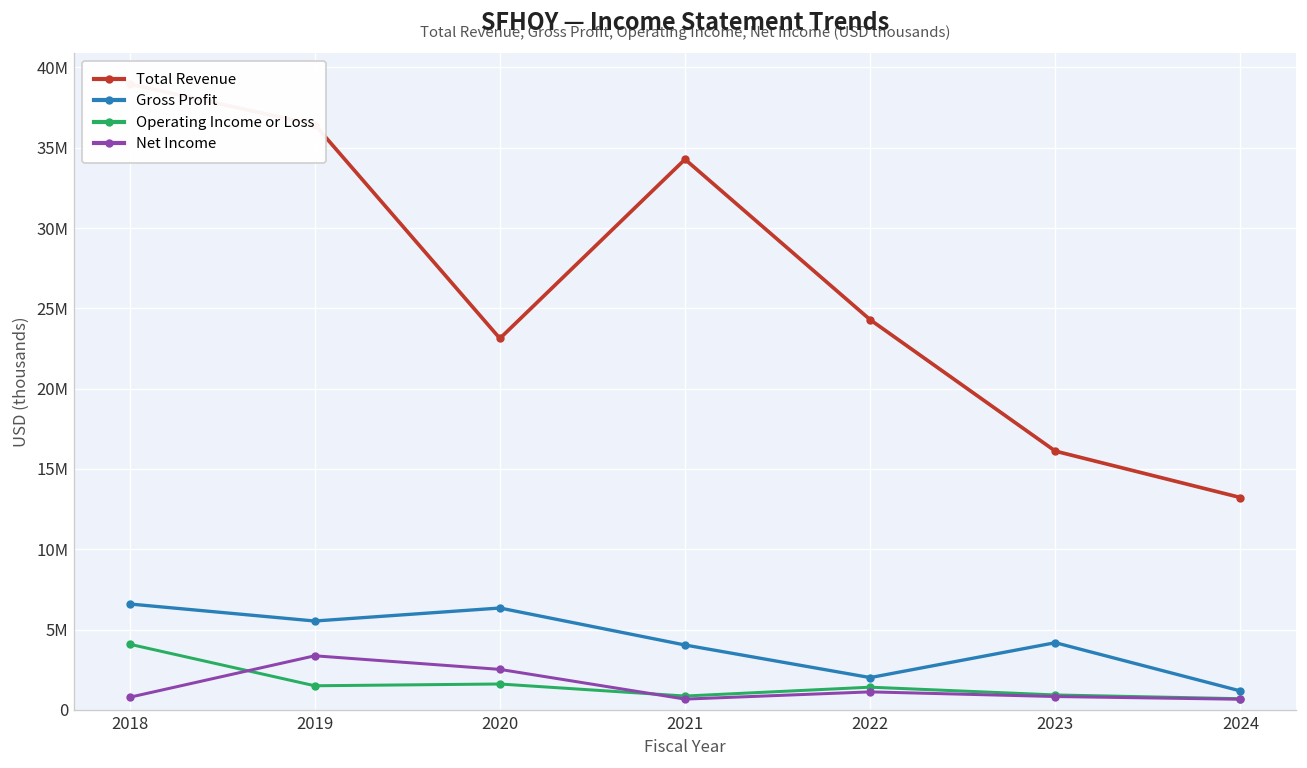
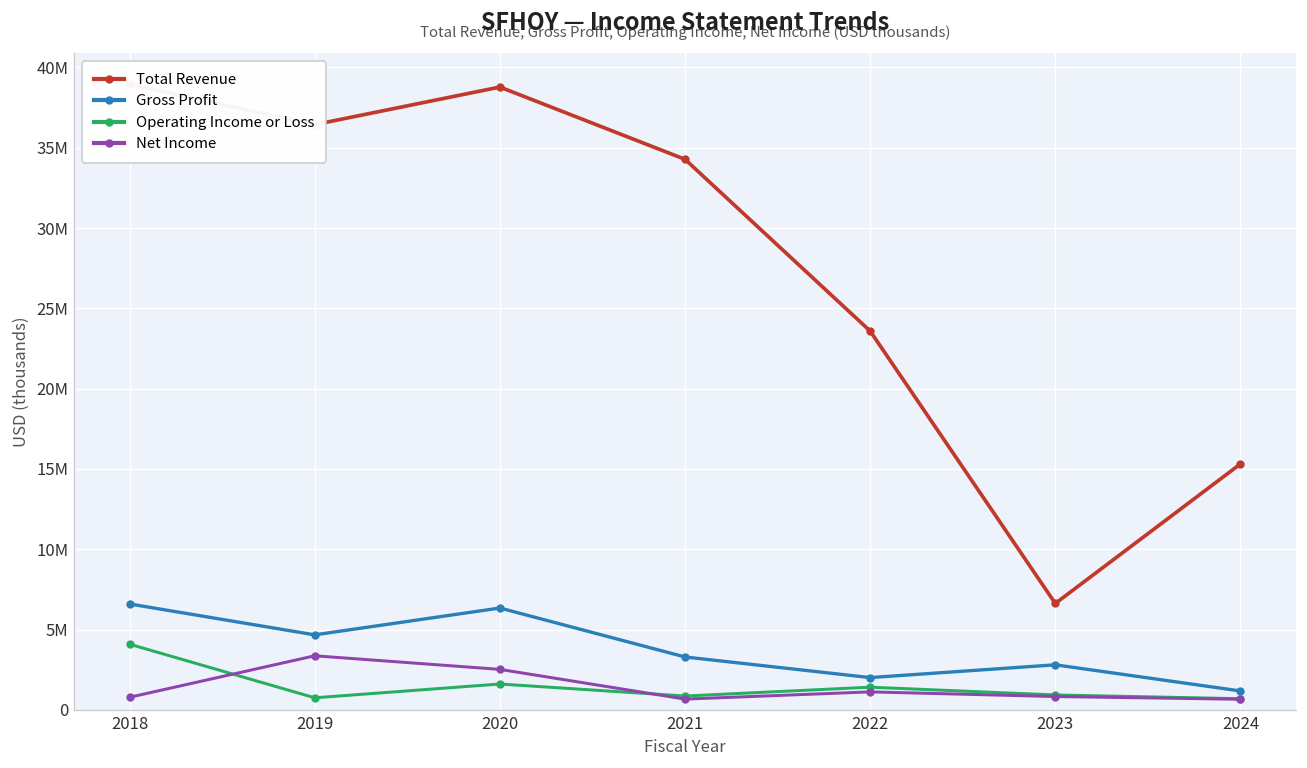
Gross Profit, 2019: 5500000 -> 4700000
Operating Income or Loss, 2019: 1500000 -> 800000
Total Revenue, 2020: 23100000 -> 38800000
Gross Profit, 2021: 4000000 -> 3300000
Total Revenue, 2022: 24300000 -> 23600000
Total Revenue, 2023: 16100000 -> 6600000
Gross Profit, 2023: 4200000 -> 2800000
Total Revenue, 2024: 13200000 -> 15300000
